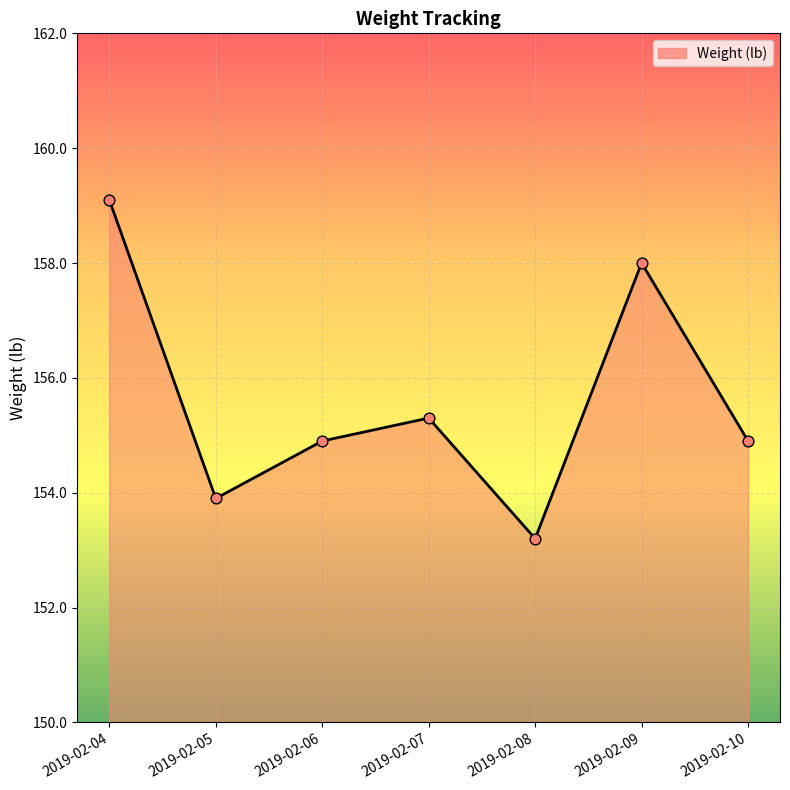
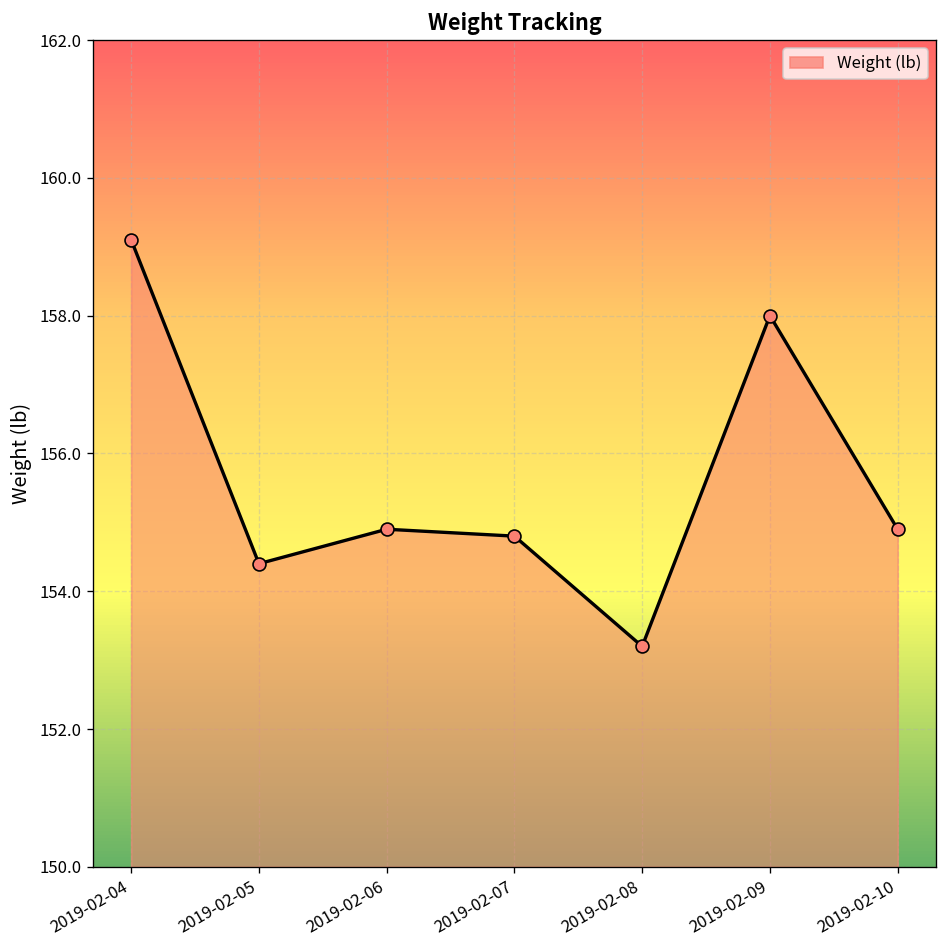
2019-02-05: 153.9 -> 154.4
2019-02-07: 155.3 -> 154.8
